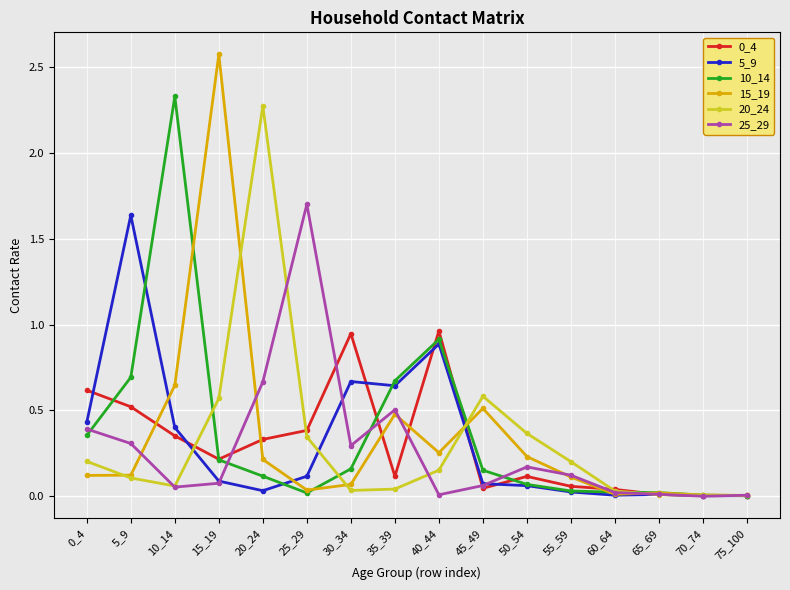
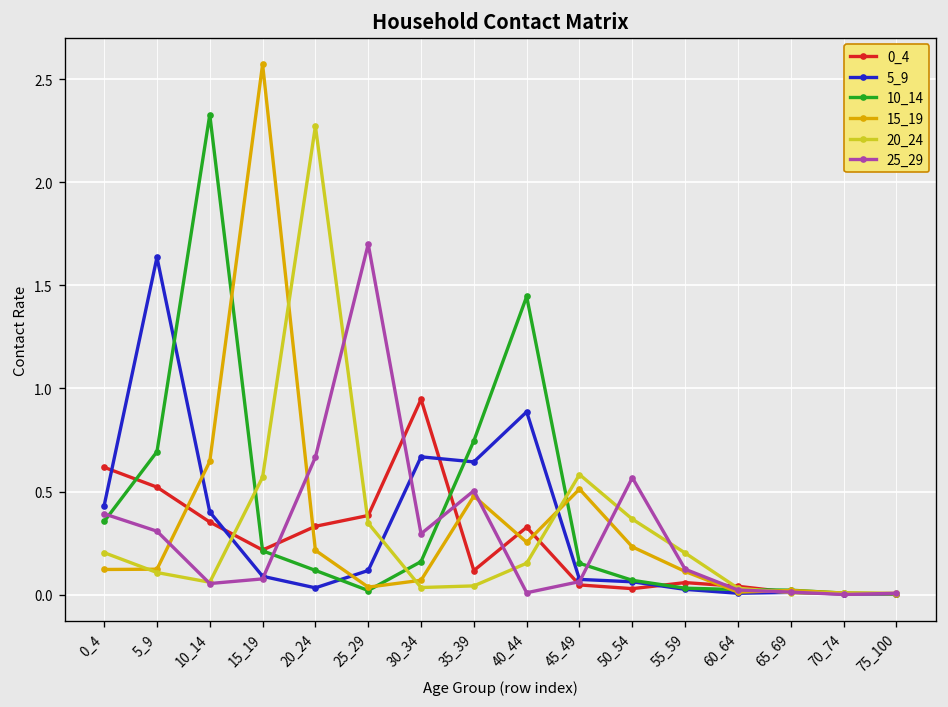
10_14, 35_39: 0.67 -> 0.75
0_4, 40_44: 0.96 -> 0.33
10_14, 40_44: 0.91 -> 1.45
0_4, 50_54: 0.12 -> 0.03
25_29, 50_54: 0.17 -> 0.57
